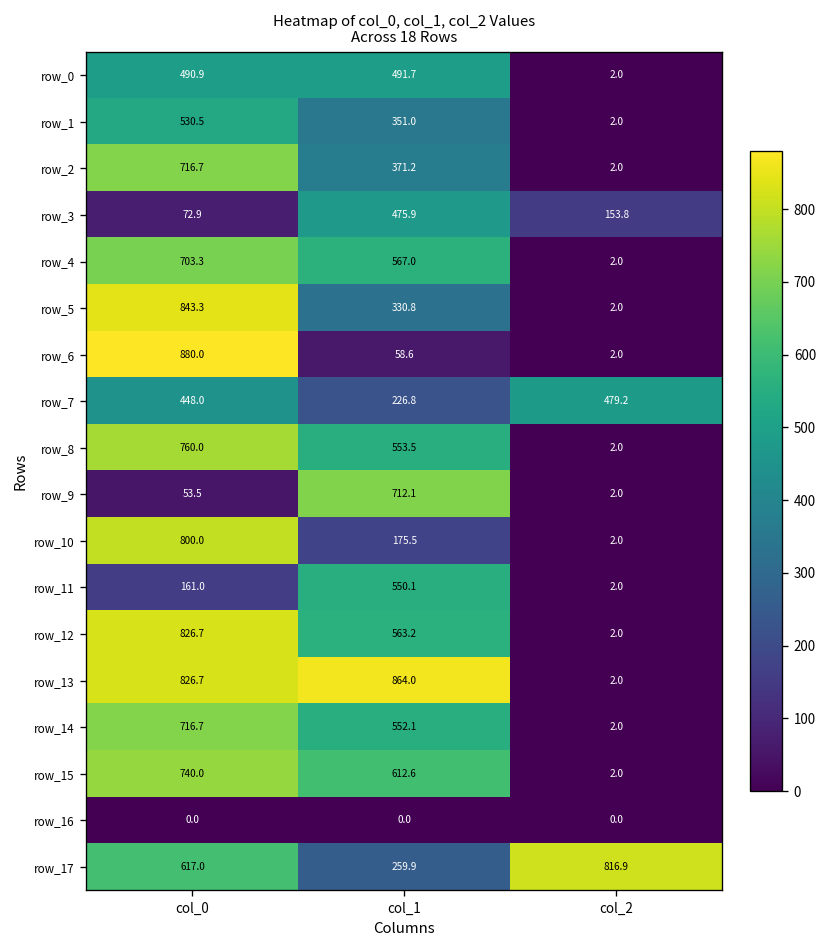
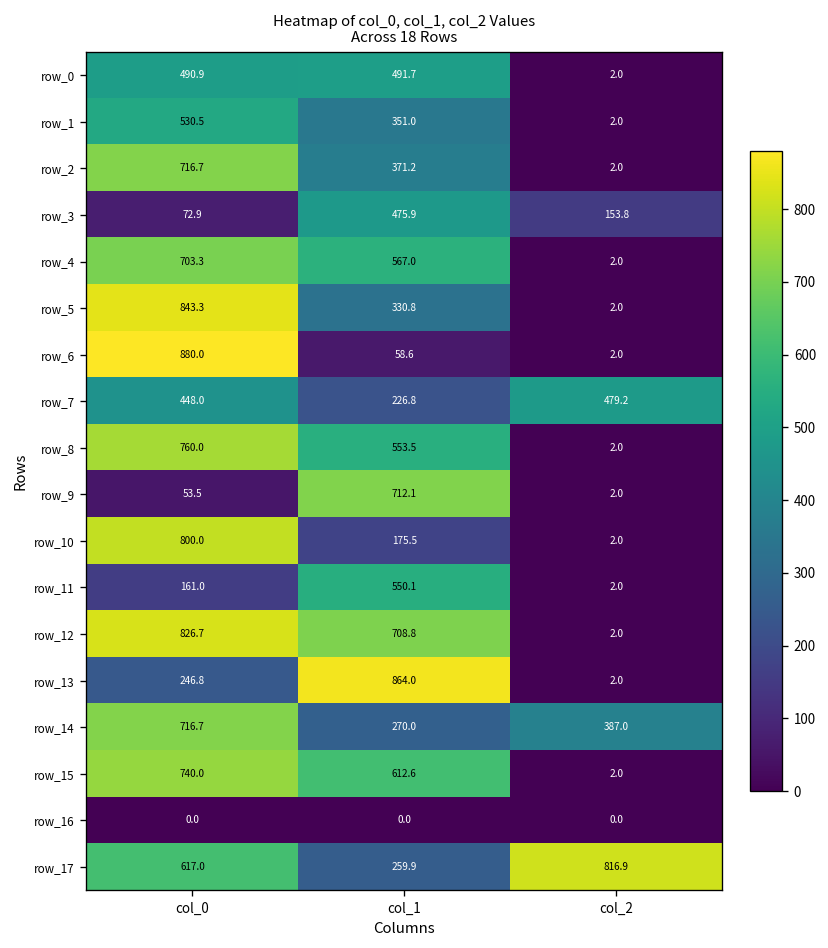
row_12, col_1: 563.2 -> 708.8
row_13, col_0: 826.7 -> 246.8
row_14, col_1: 552.1 -> 270.0
row_14, col_2: 2.0 -> 387.0
